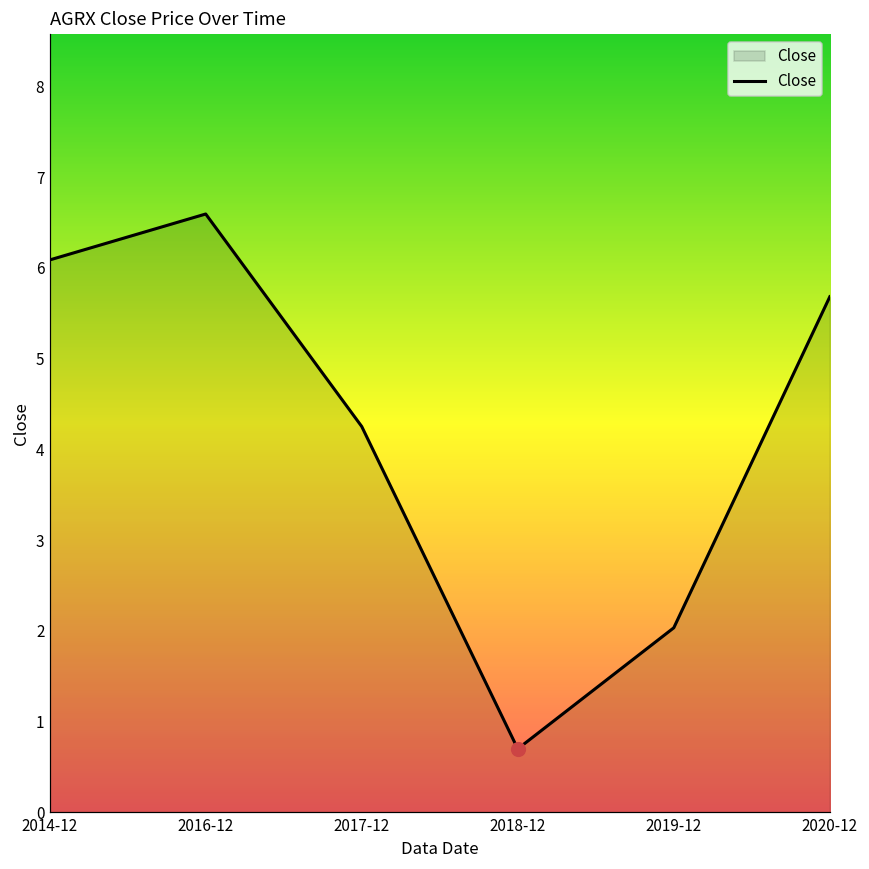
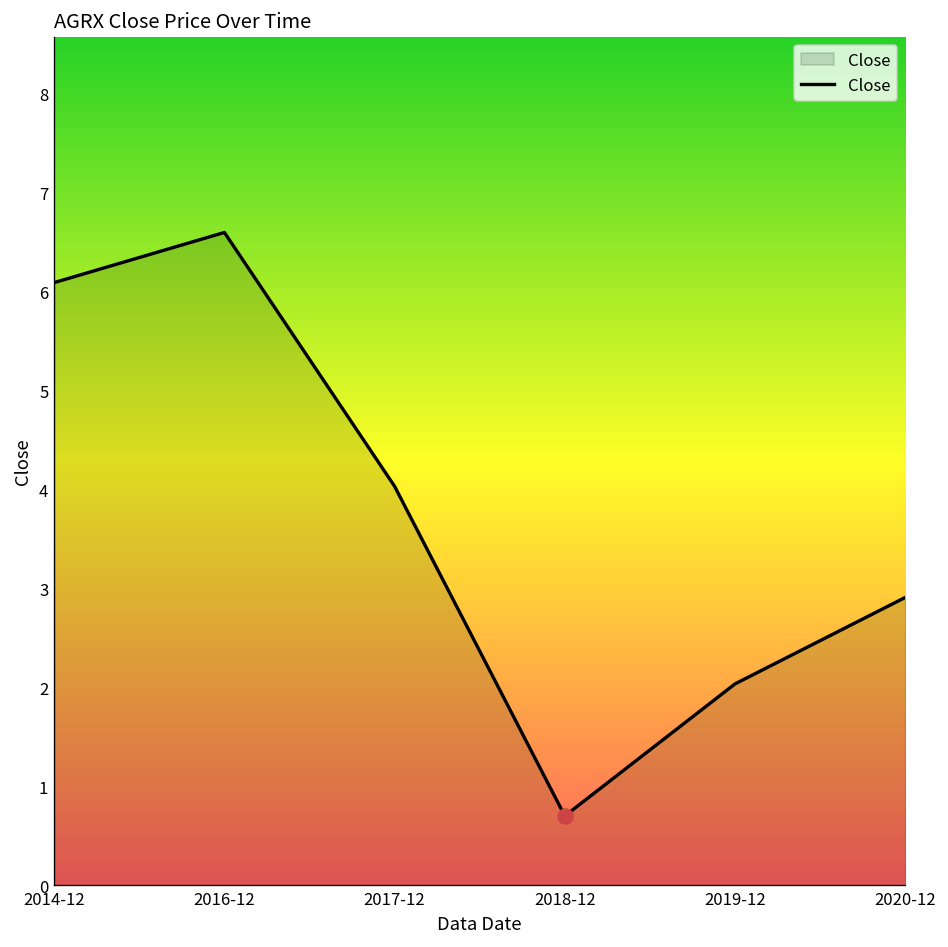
Close, 2017-12: 4.3 -> 4.0
Close, 2020-12: 5.7 -> 2.9
